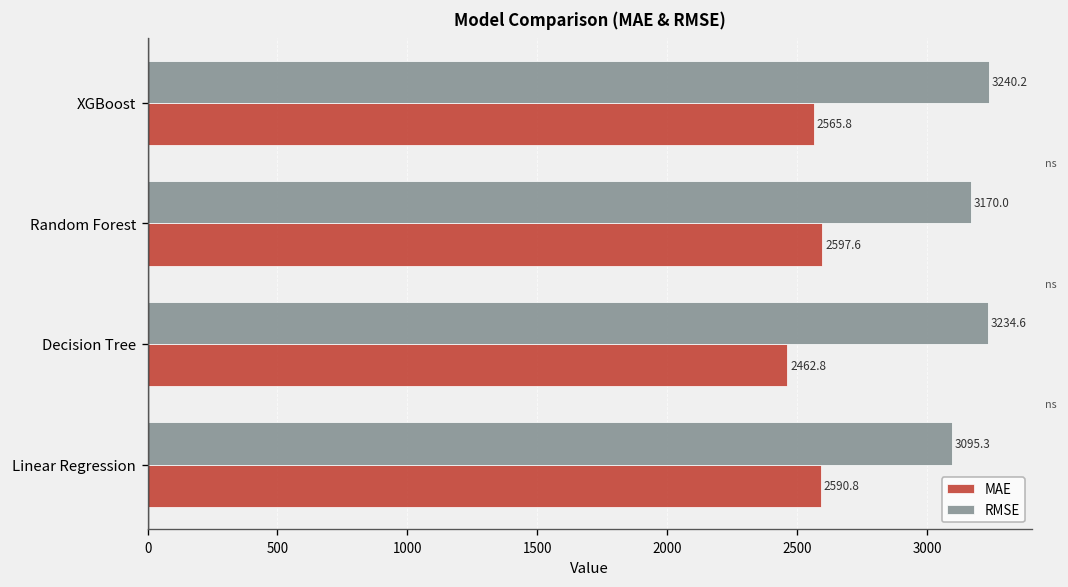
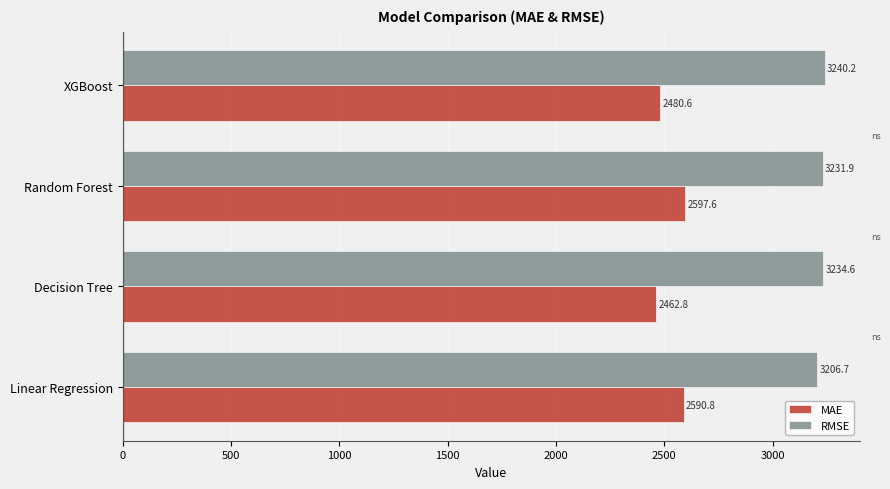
MAE, XGBoost: 2565.8 -> 2480.6
RMSE, Random Forest: 3170.0 -> 3231.9
RMSE, Linear Regression: 3095.3 -> 3206.7
